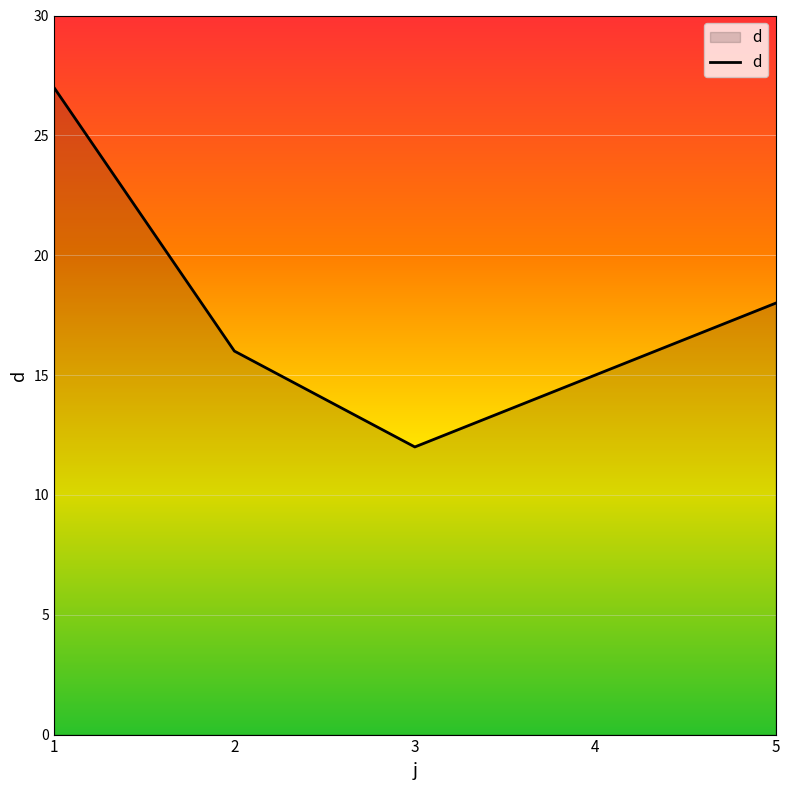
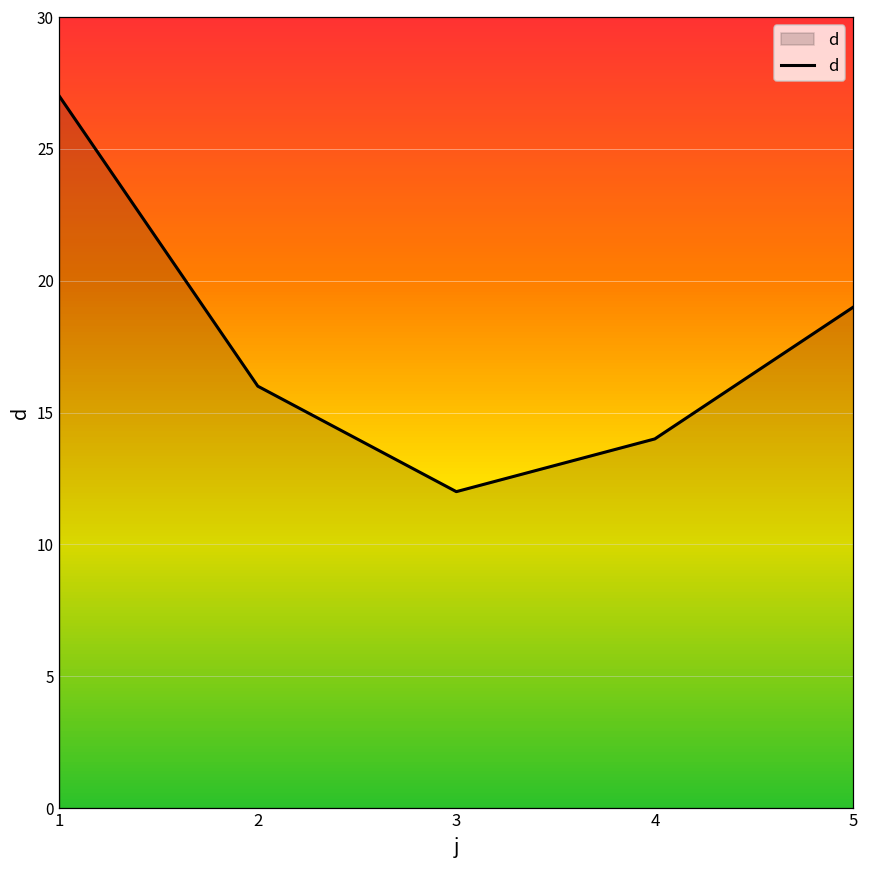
4: 15 -> 14
5: 18 -> 19
